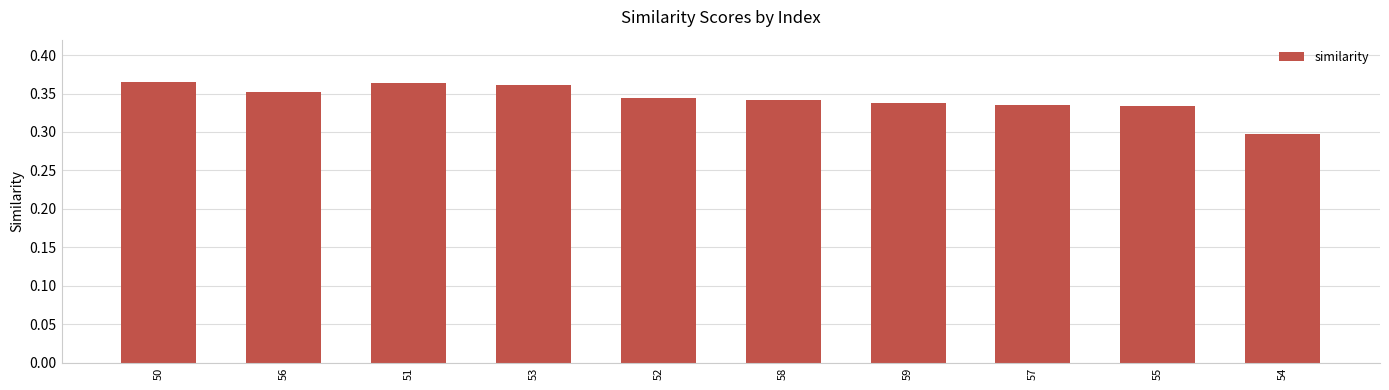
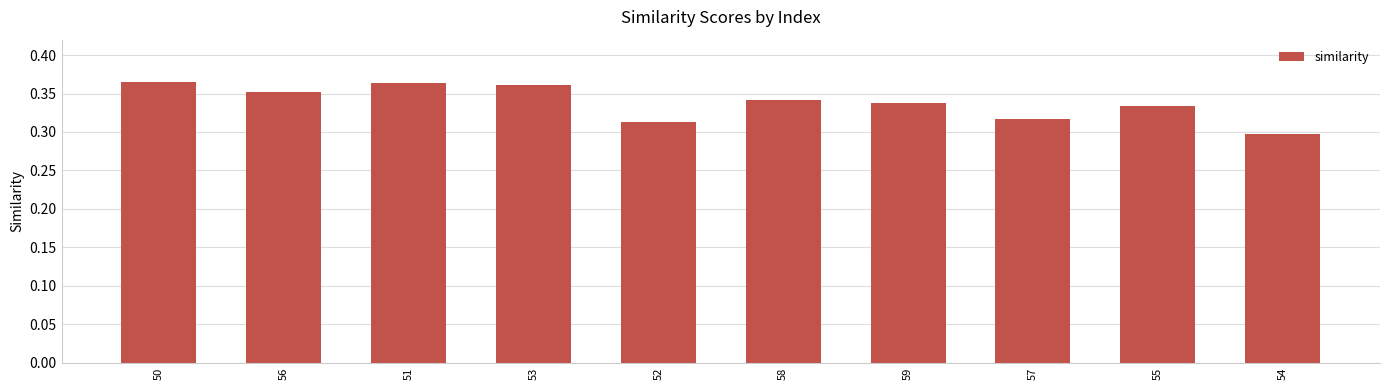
52: 0.34 -> 0.31
57: 0.34 -> 0.32
